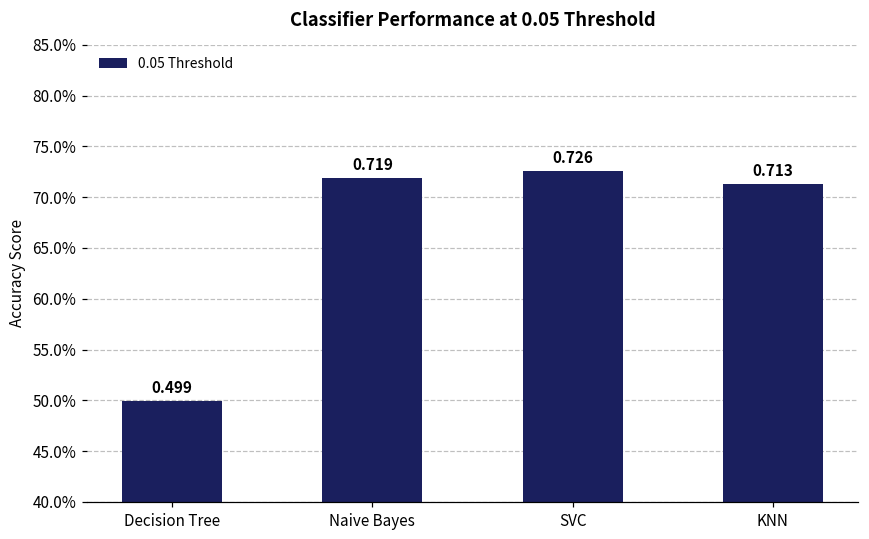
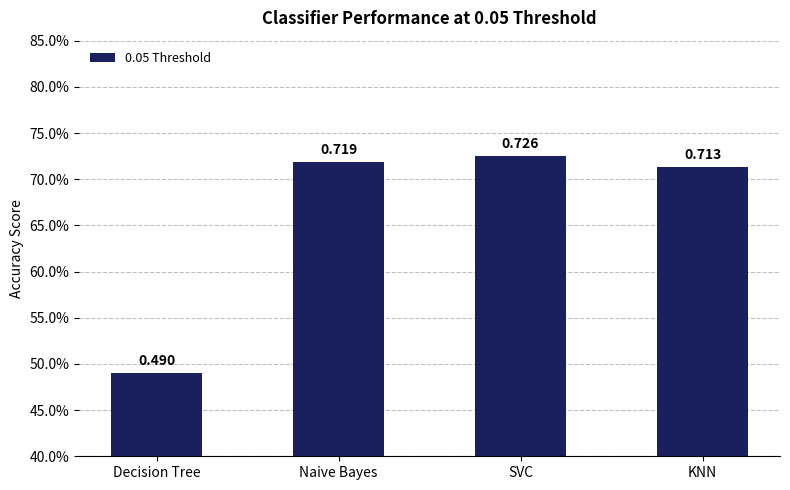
Decision Tree: 0.499 -> 0.490
